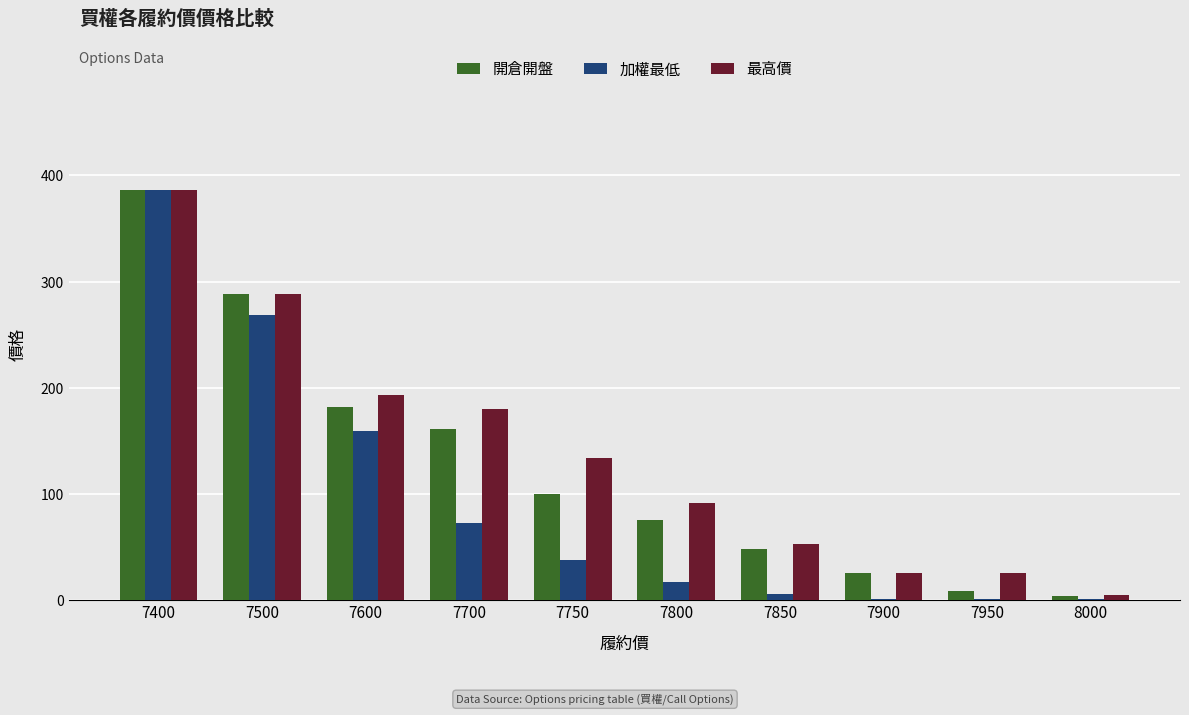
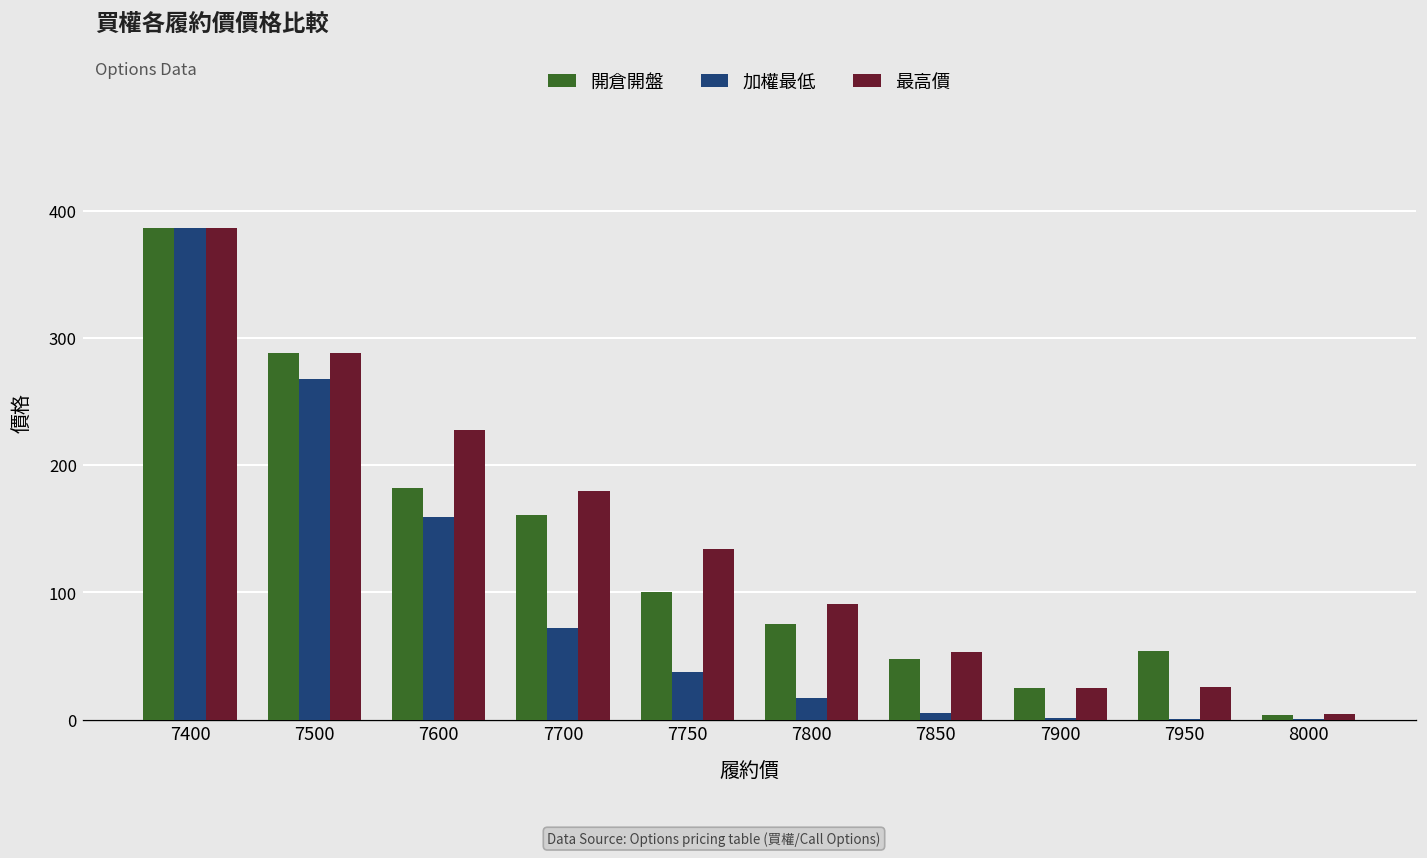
最高價, 7600: 193 -> 228
開倉開盤, 7950: 8 -> 54
